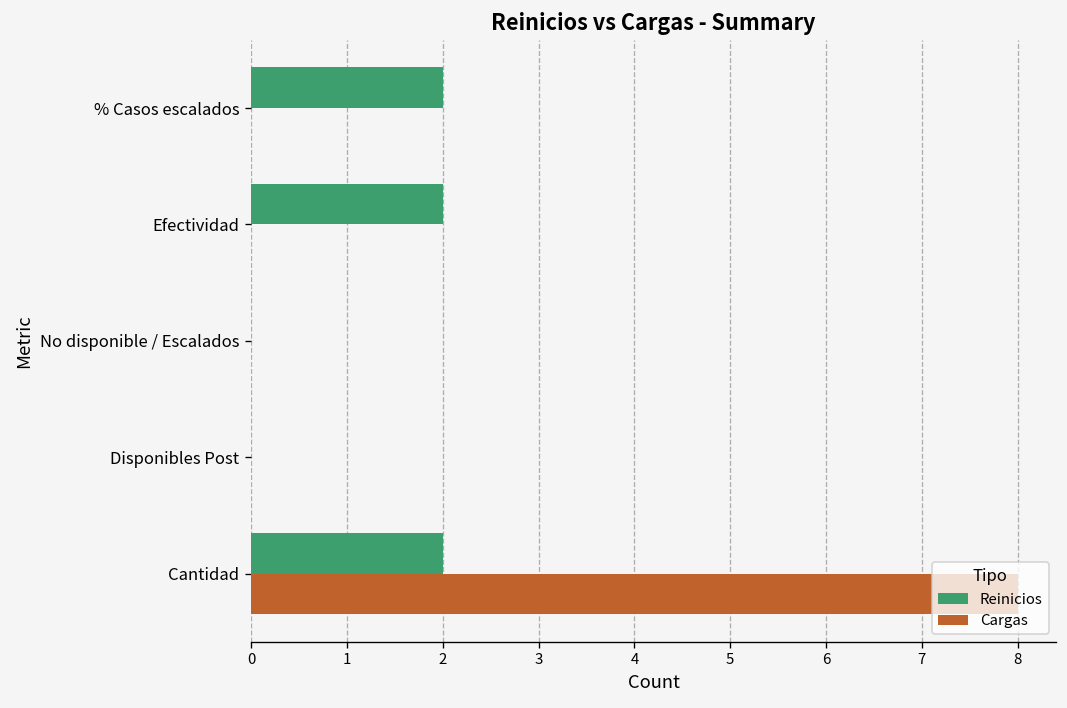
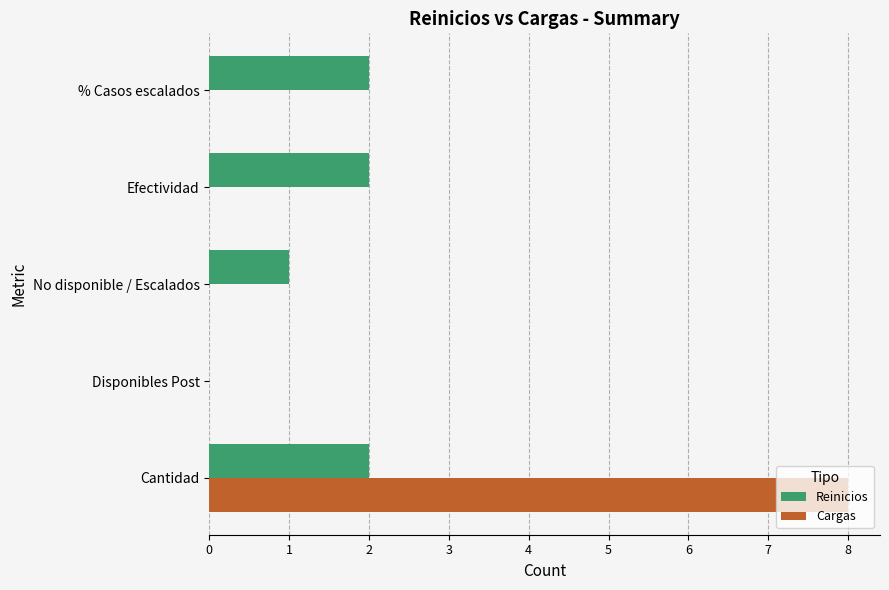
Reinicios, No disponible / Escalados: 0 -> 1
